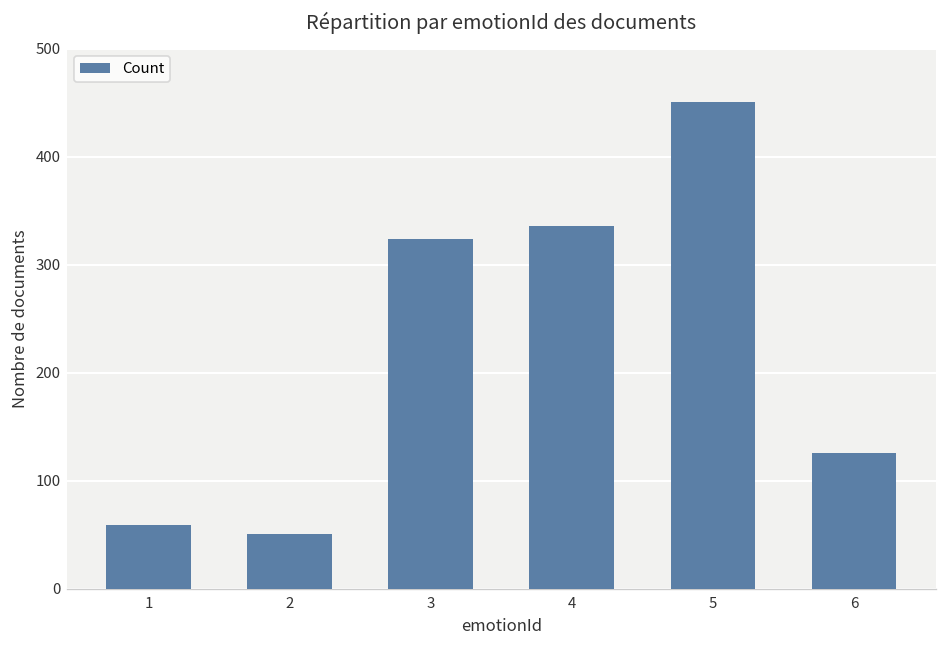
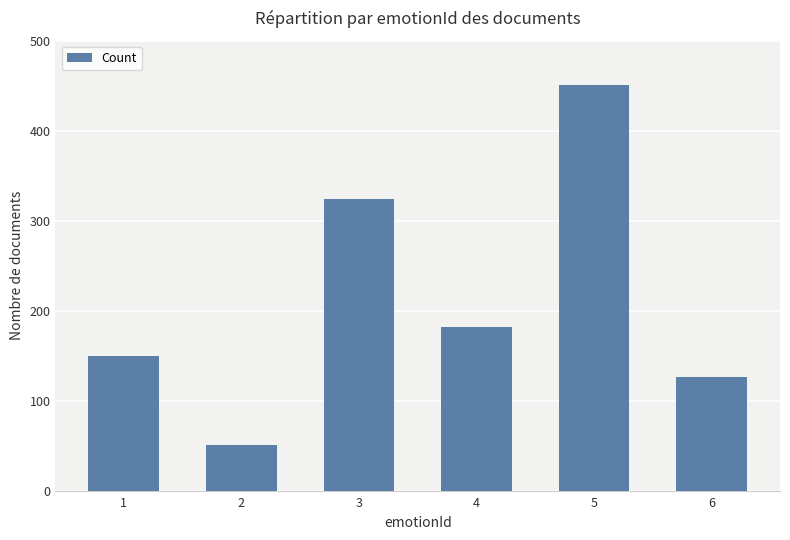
1: 60 -> 150
4: 340 -> 180
